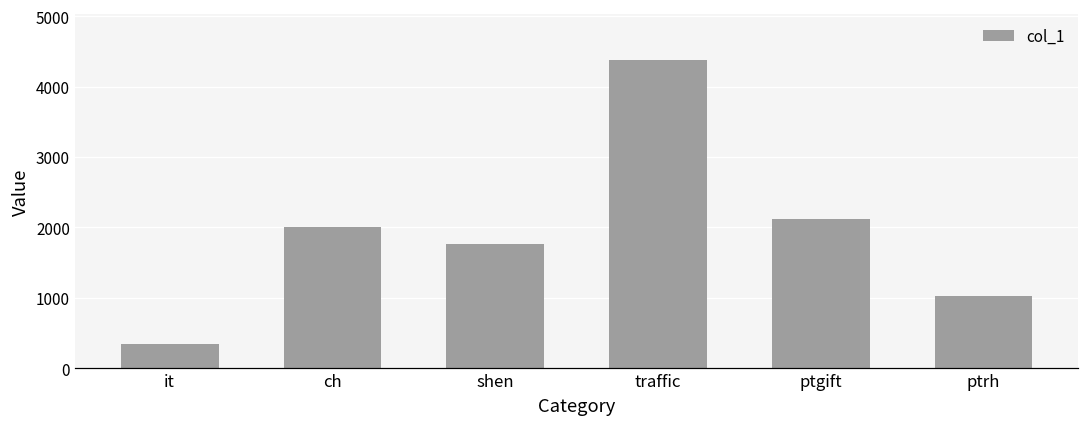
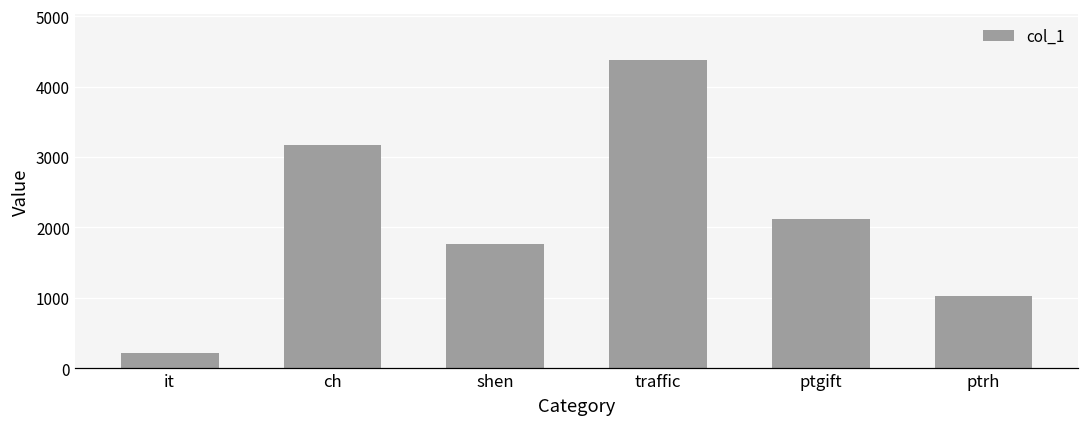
it: 300 -> 200
ch: 2000 -> 3200
